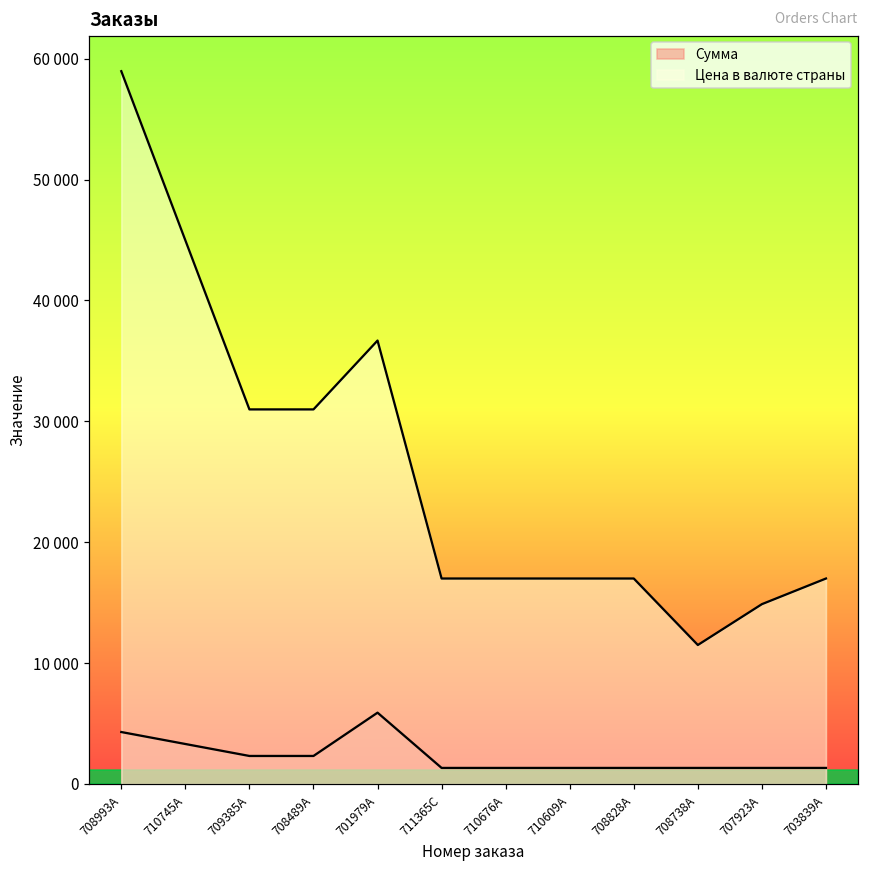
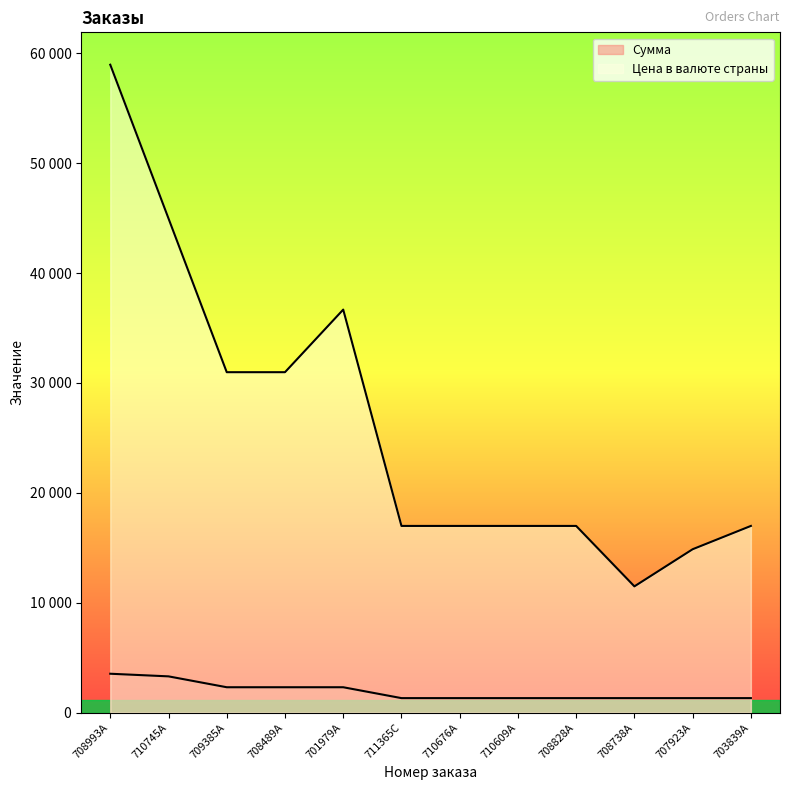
Сумма, 708993A: 4300 -> 3500
Сумма, 701979A: 5900 -> 2300
